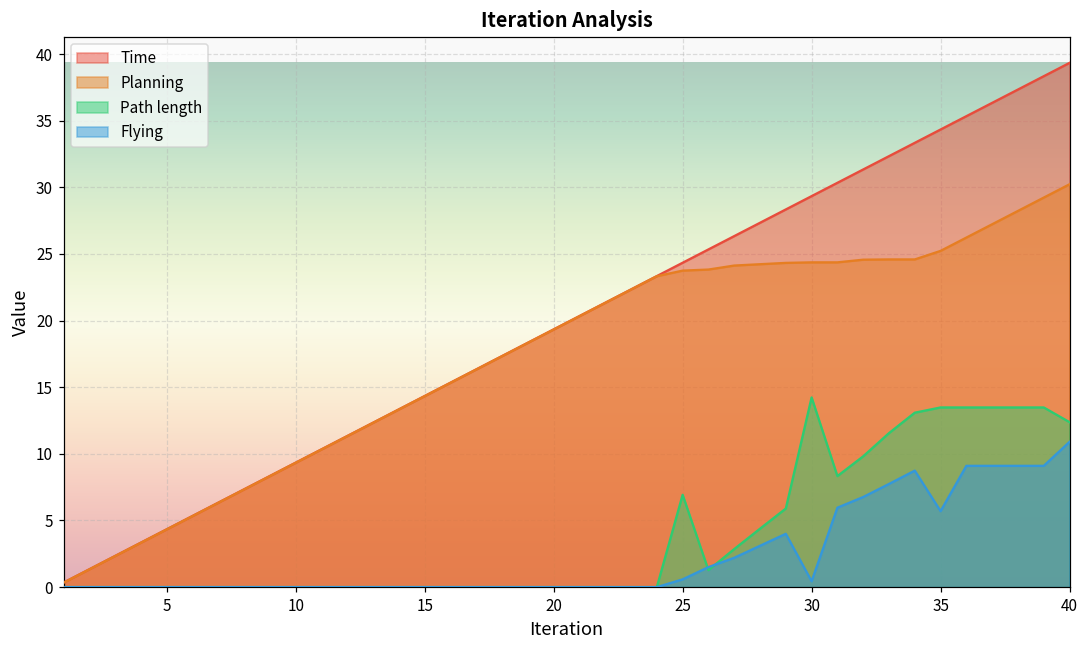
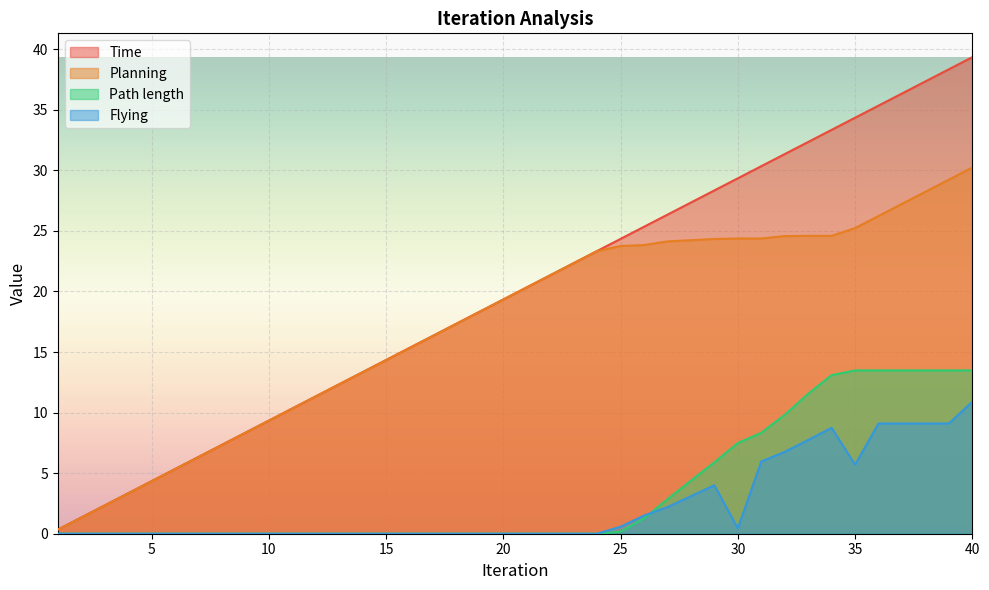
Path length, 25: 6.9 -> 0.2
Path length, 30: 14.2 -> 7.5
Path length, 40: 12.4 -> 13.5
